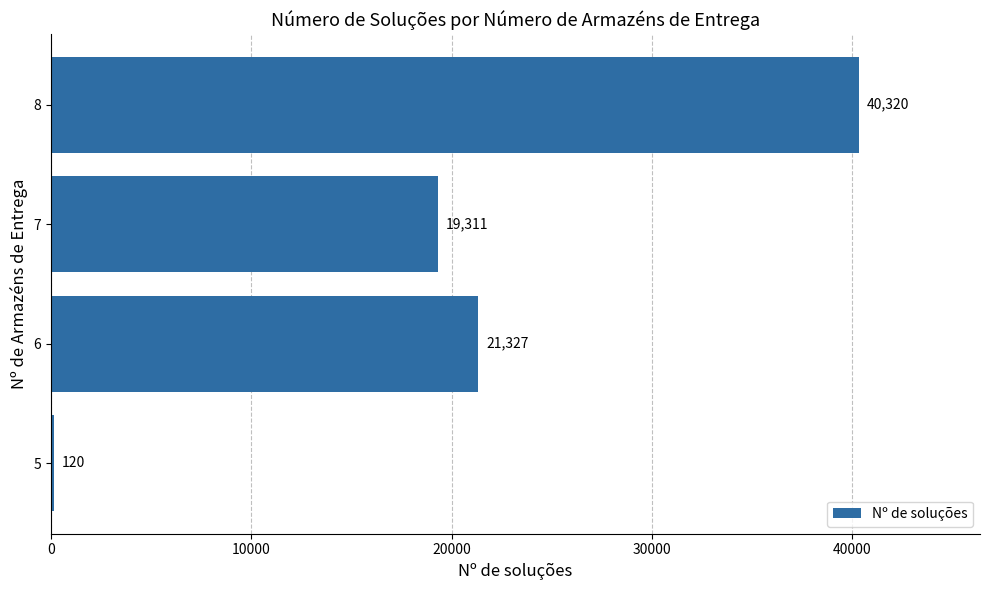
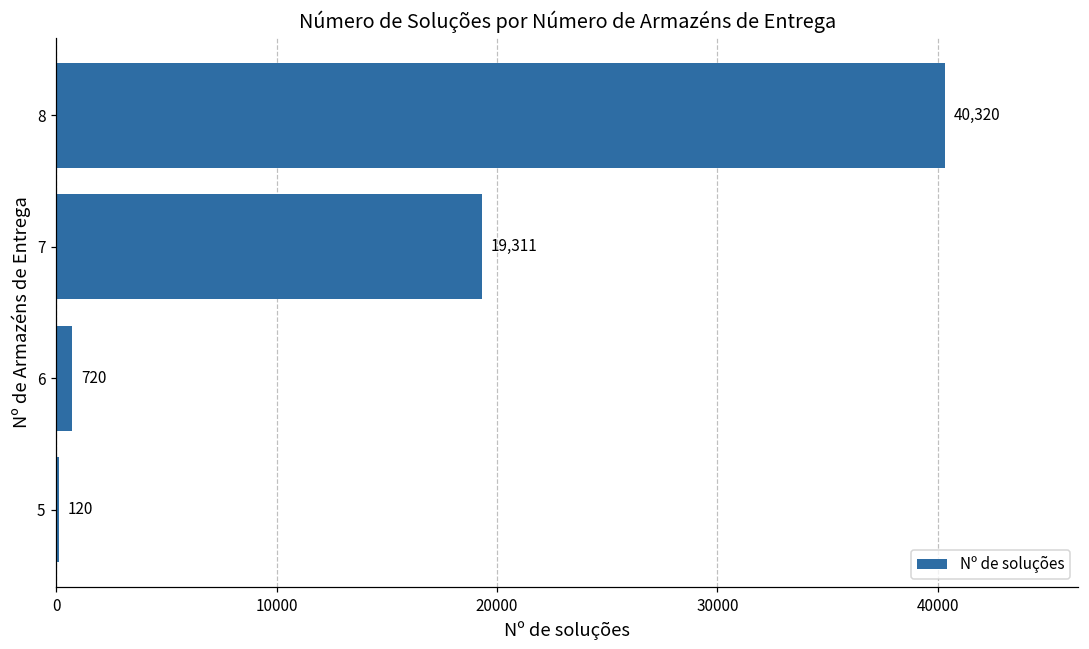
6: 21,327 -> 720
